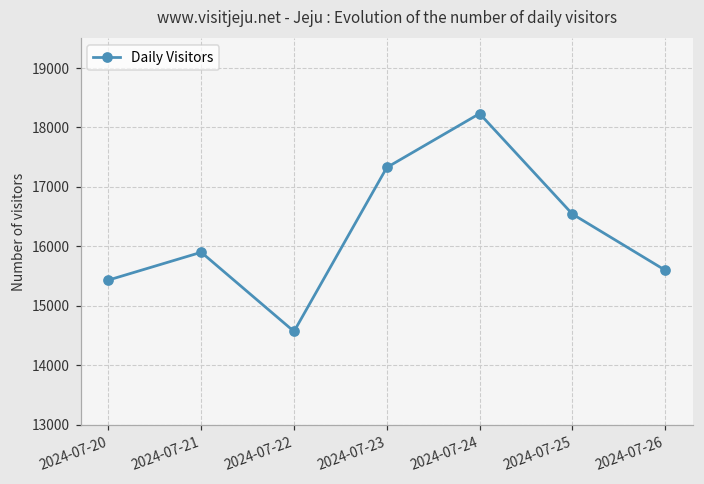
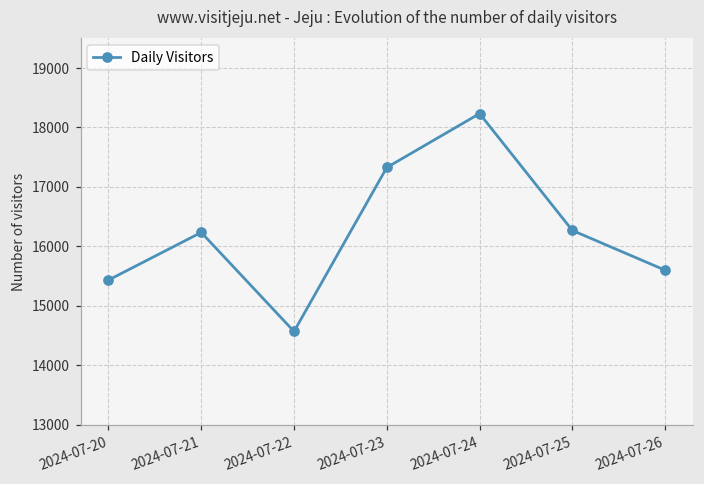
2024-07-21: 15900 -> 16200
2024-07-25: 16500 -> 16300
